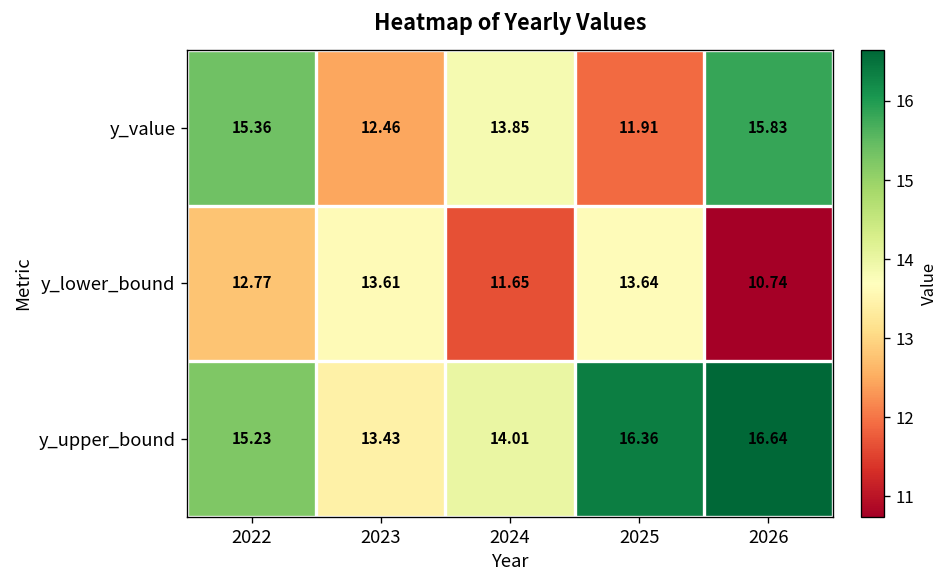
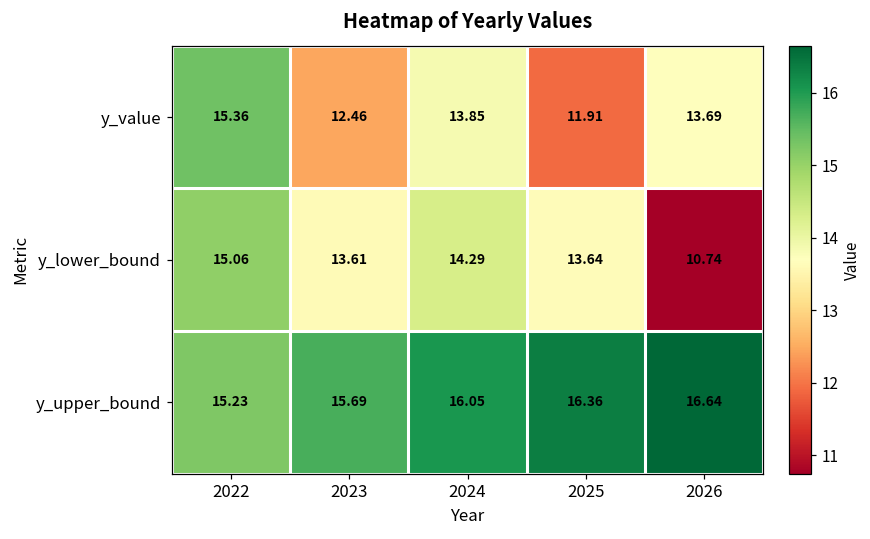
y_value, 2026: 15.83 -> 13.69
y_lower_bound, 2022: 12.77 -> 15.06
y_lower_bound, 2024: 11.65 -> 14.29
y_upper_bound, 2023: 13.43 -> 15.69
y_upper_bound, 2024: 14.01 -> 16.05
